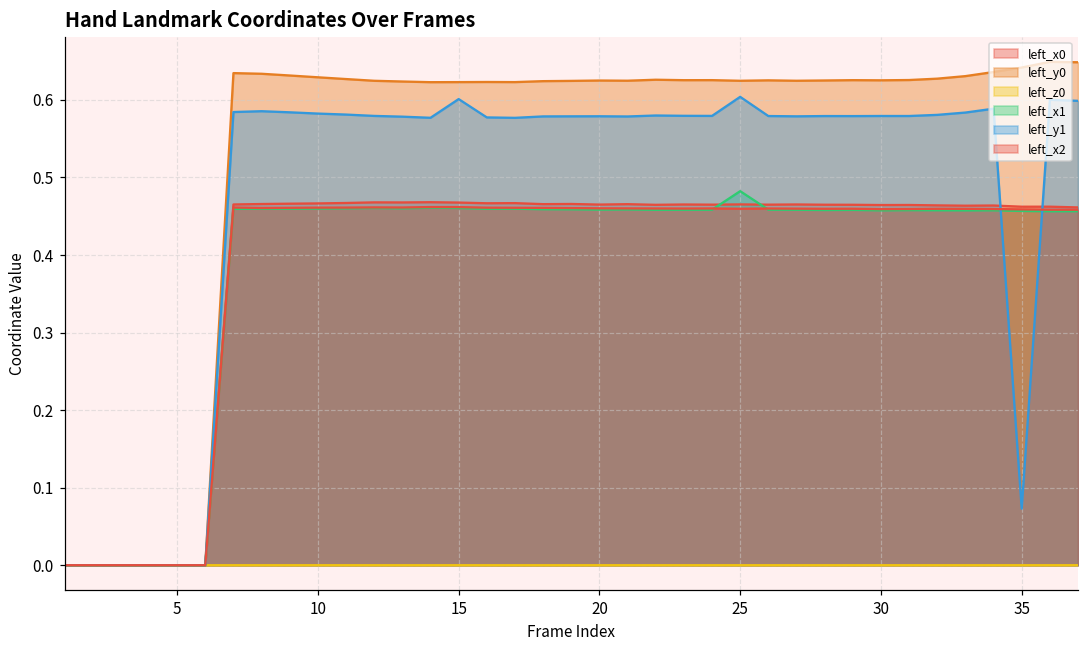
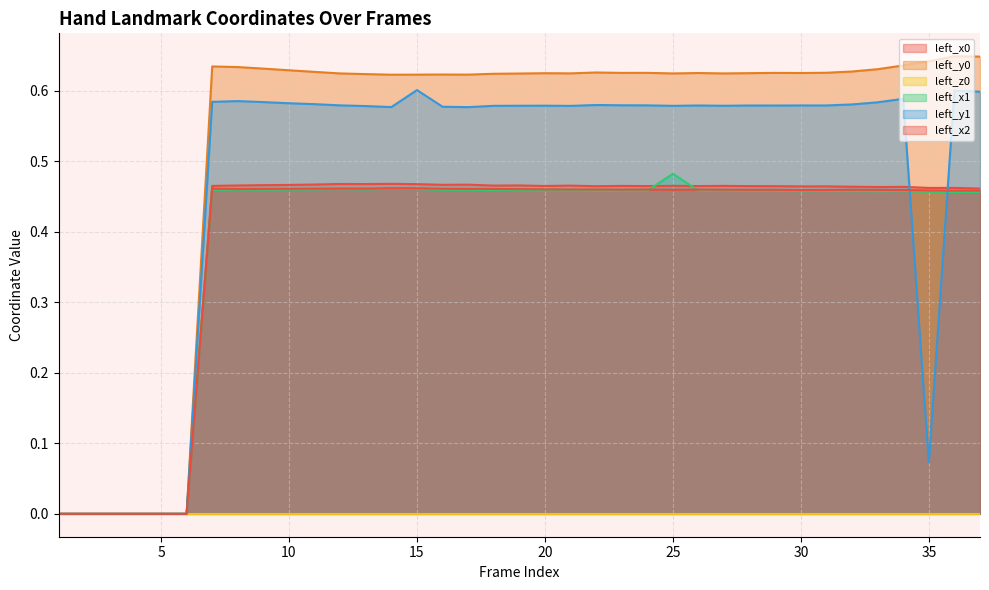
left_y1, 25: 0.60 -> 0.58
